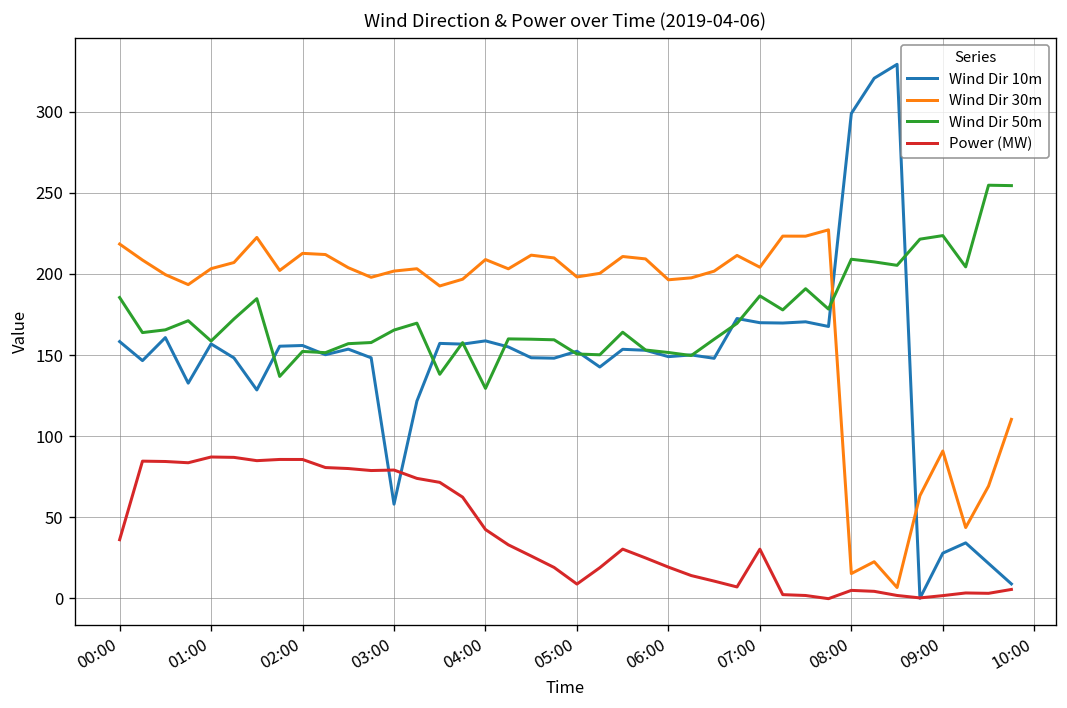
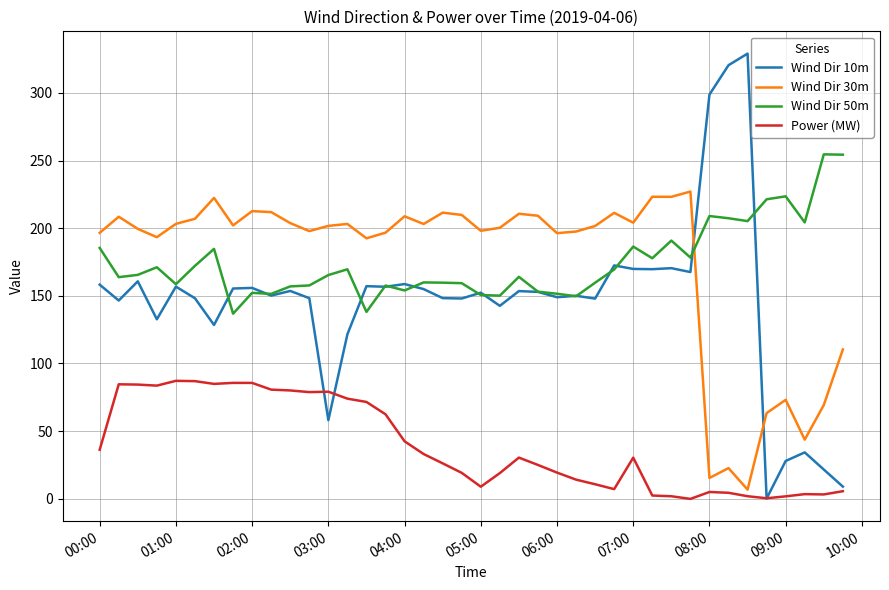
Wind Dir 30m, 00:00: 218 -> 197
Wind Dir 50m, 04:00: 129 -> 154
Wind Dir 30m, 09:00: 91 -> 73
